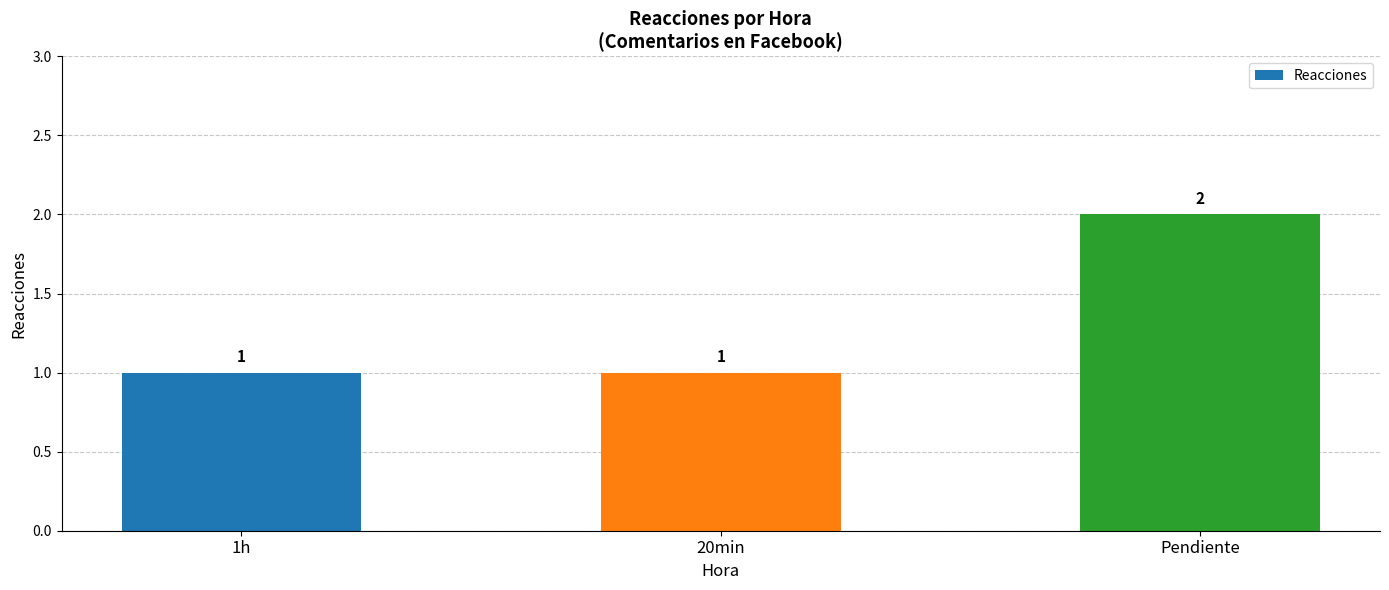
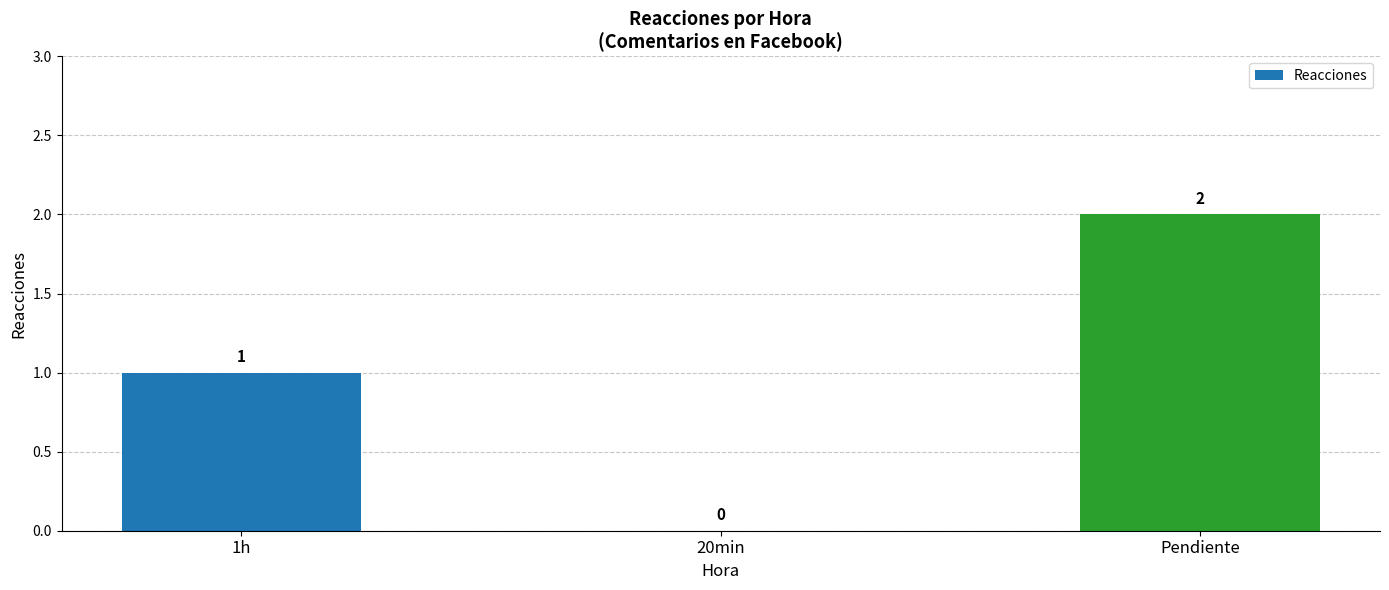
20min: 1 -> 0
